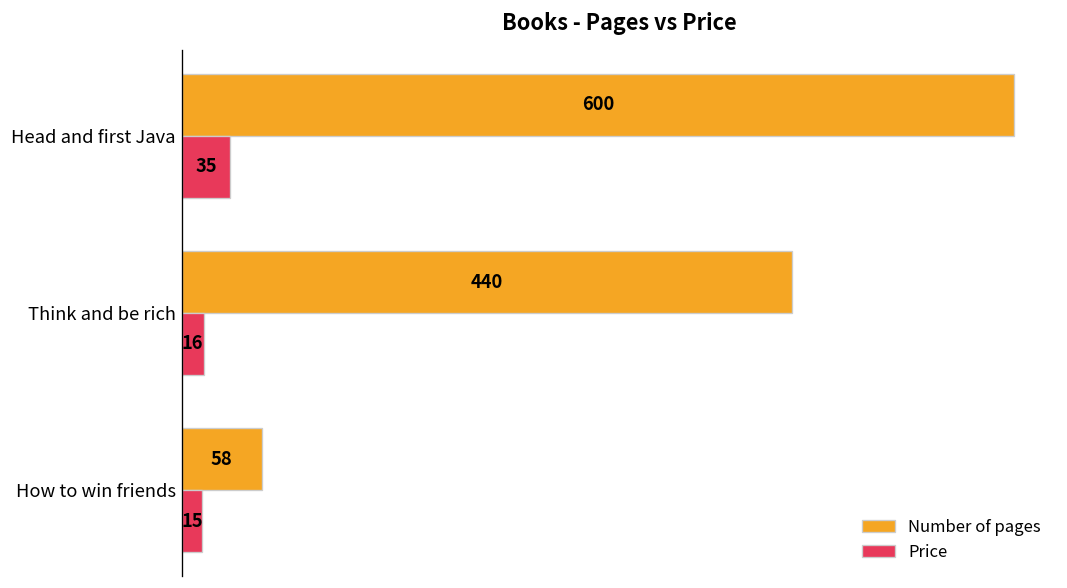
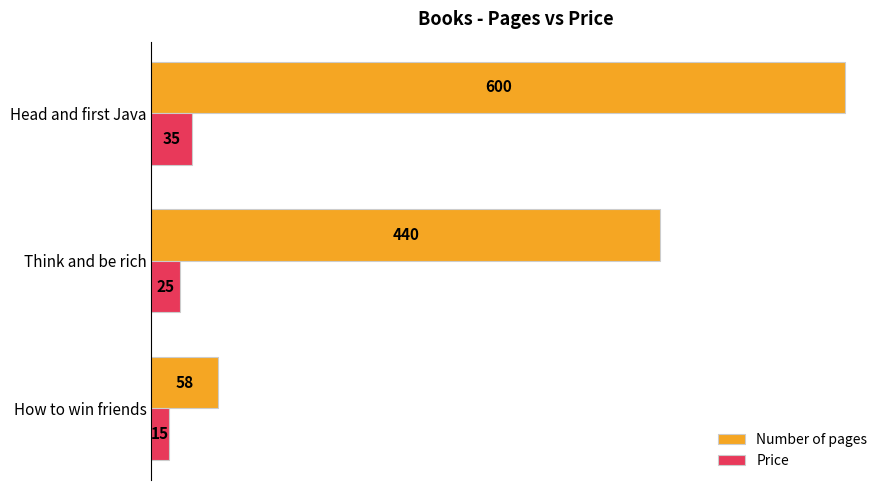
Price, Think and be rich: 16 -> 25
